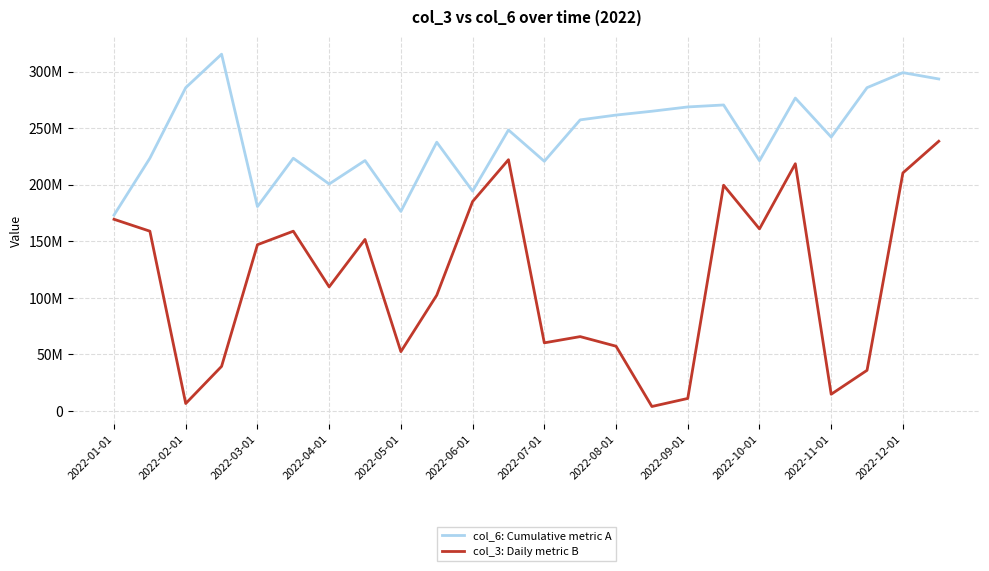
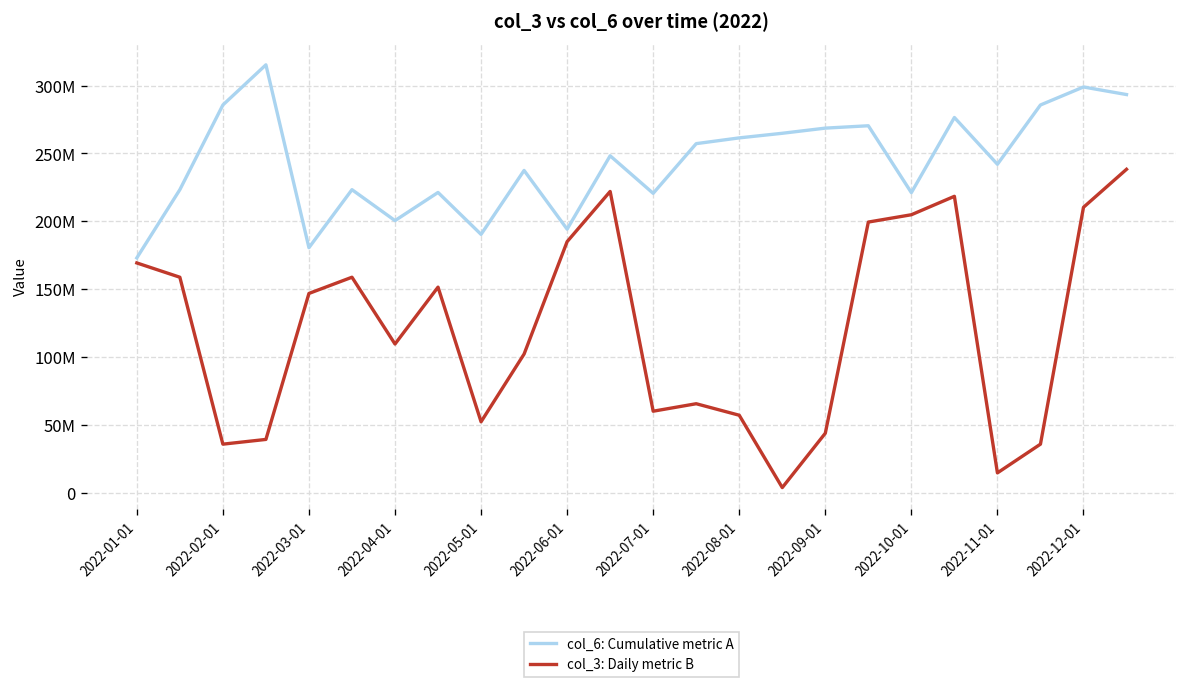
col_3: Daily metric B, 2022-02-01: 6000000 -> 36000000
col_6: Cumulative metric A, 2022-05-01: 176000000 -> 190000000
col_3: Daily metric B, 2022-09-01: 11000000 -> 44000000
col_3: Daily metric B, 2022-10-01: 161000000 -> 205000000
